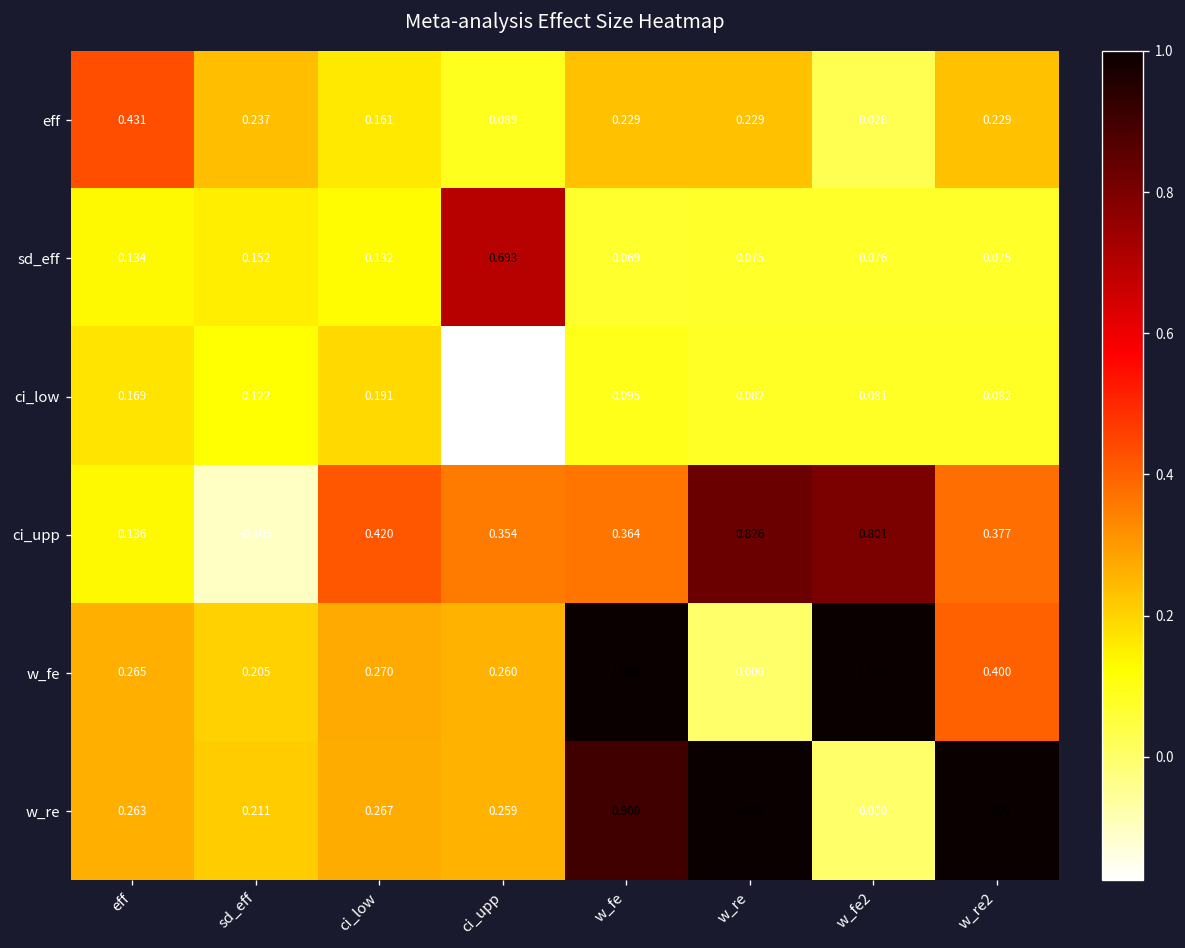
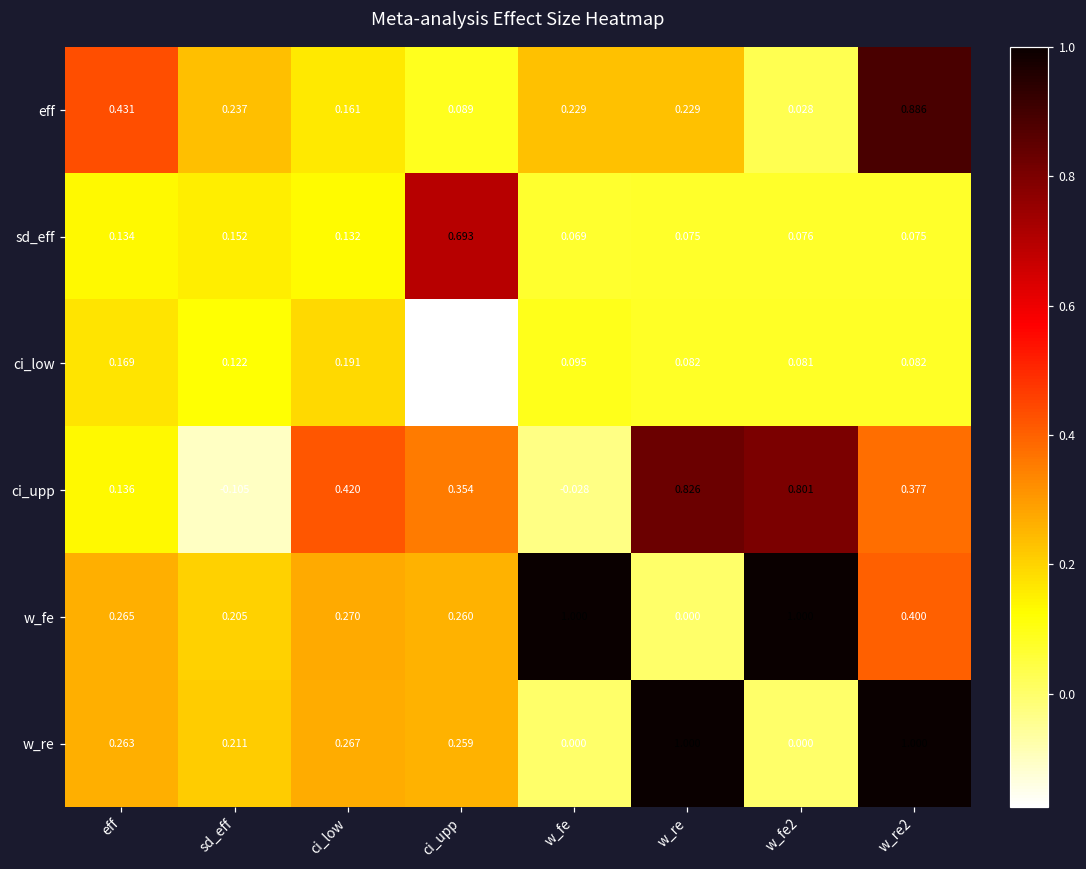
eff, w_re2: 0.229 -> 0.886
ci_upp, w_fe: 0.364 -> -0.028
w_re, w_fe: 0.900 -> 0.000
